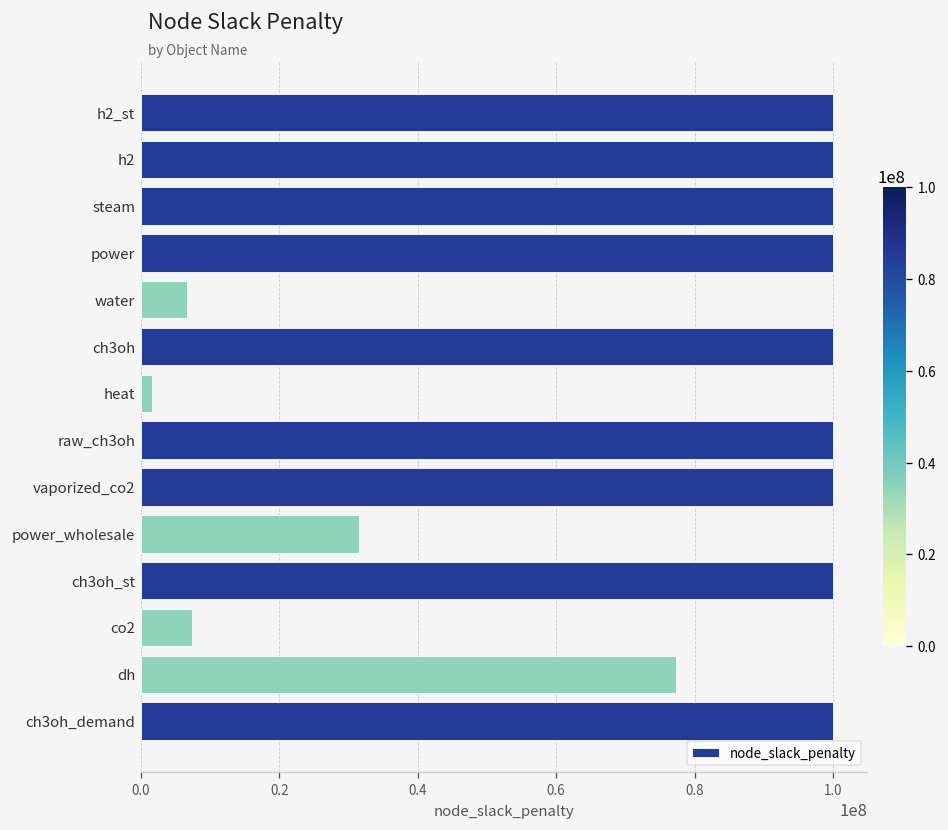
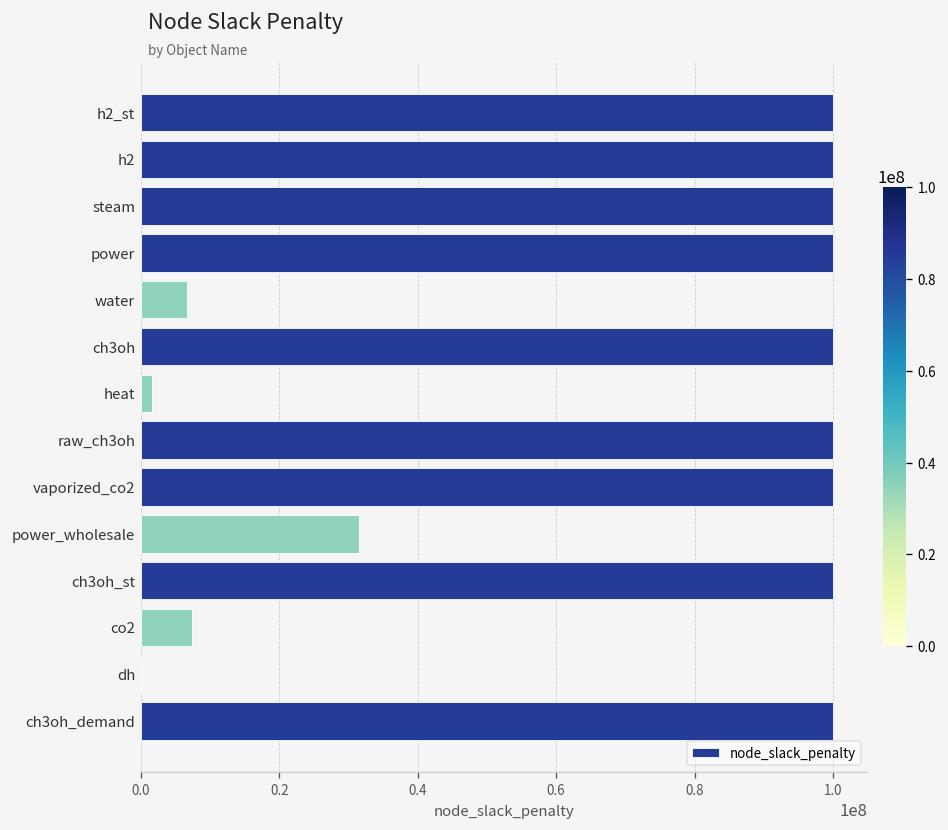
dh: 77000000 -> 0
